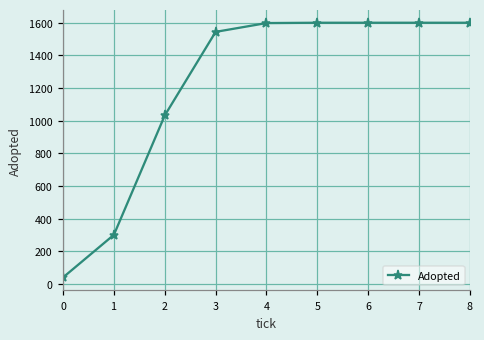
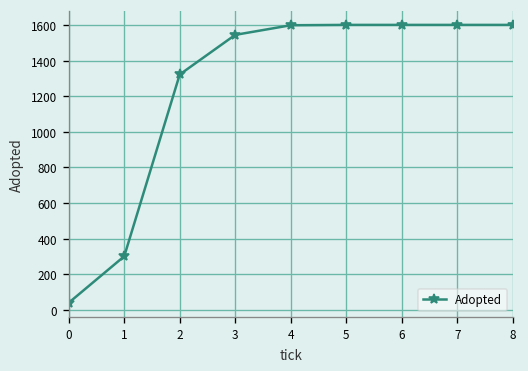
2: 1030 -> 1320
